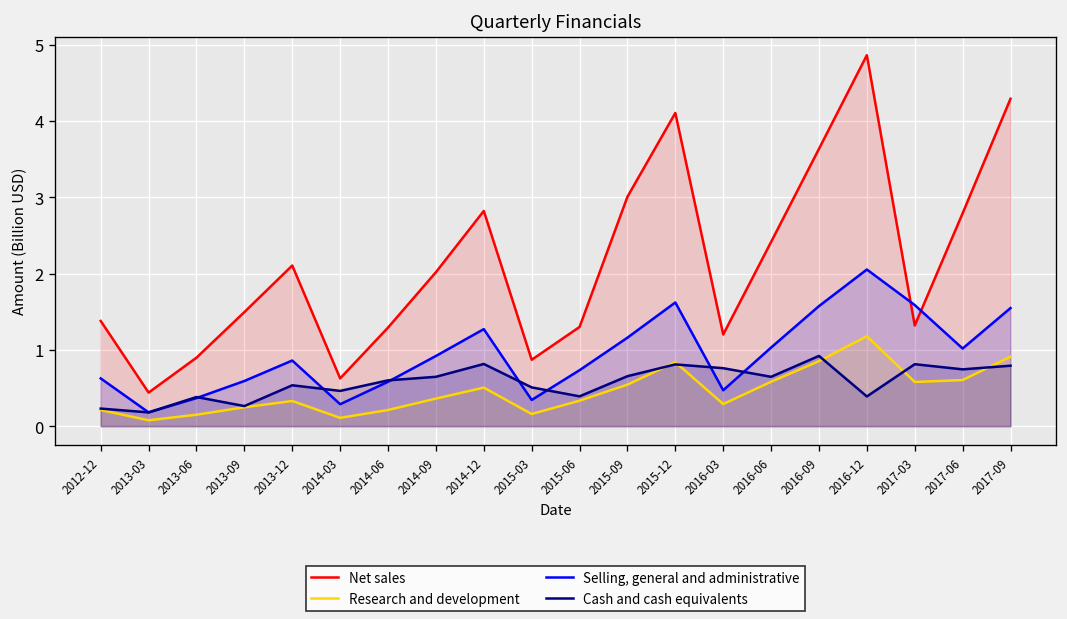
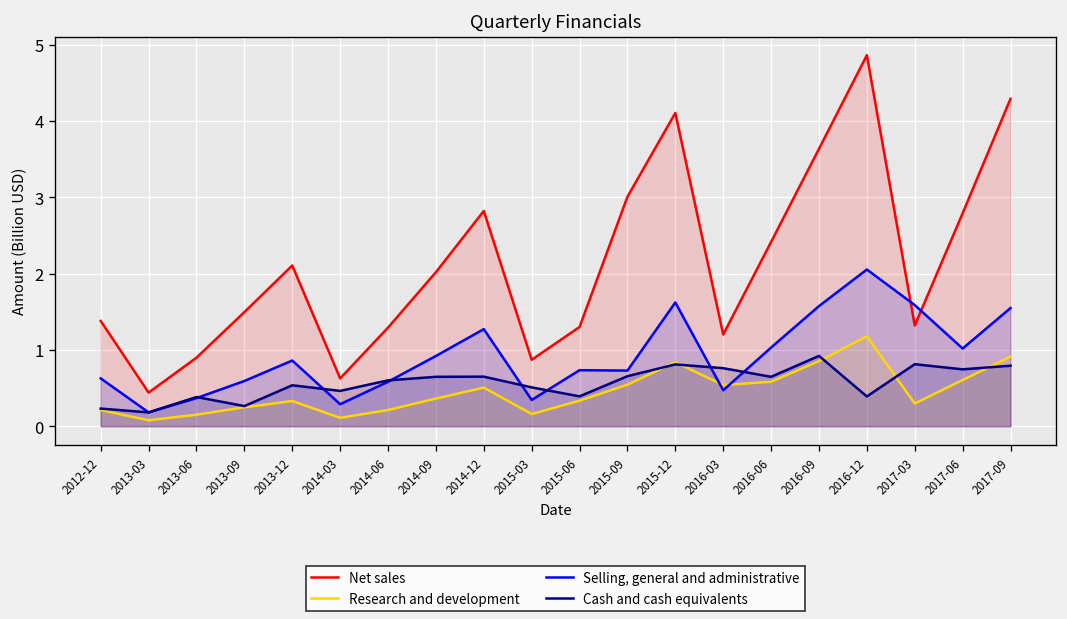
Cash and cash equivalents, 2014-12: 0.8 -> 0.6
Selling, general and administrative, 2015-09: 1.2 -> 0.7
Research and development, 2016-03: 0.3 -> 0.5
Research and development, 2017-03: 0.6 -> 0.3
